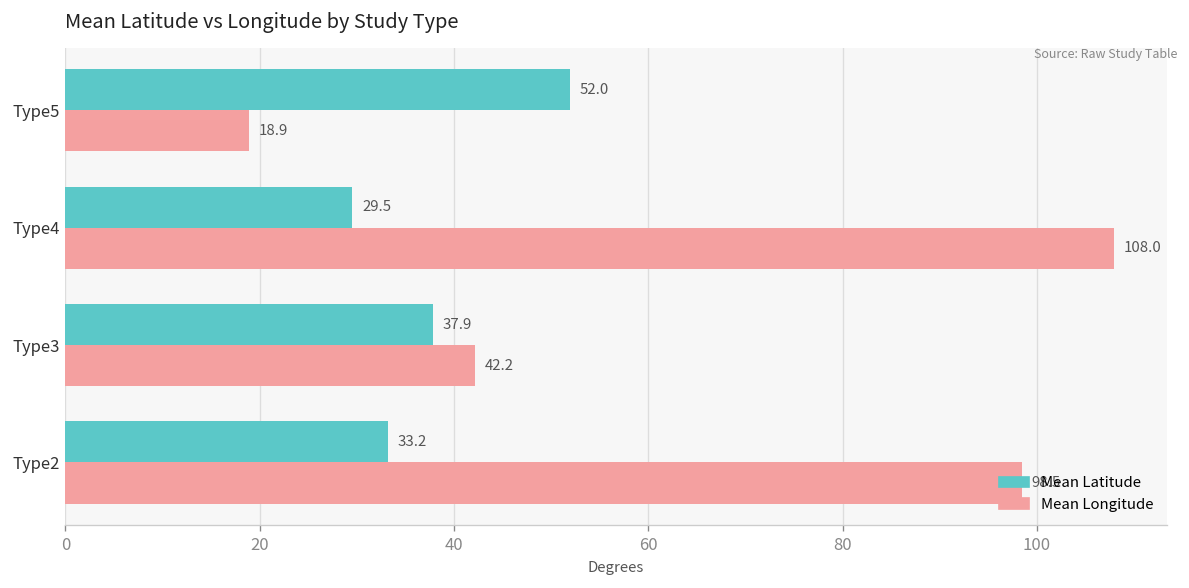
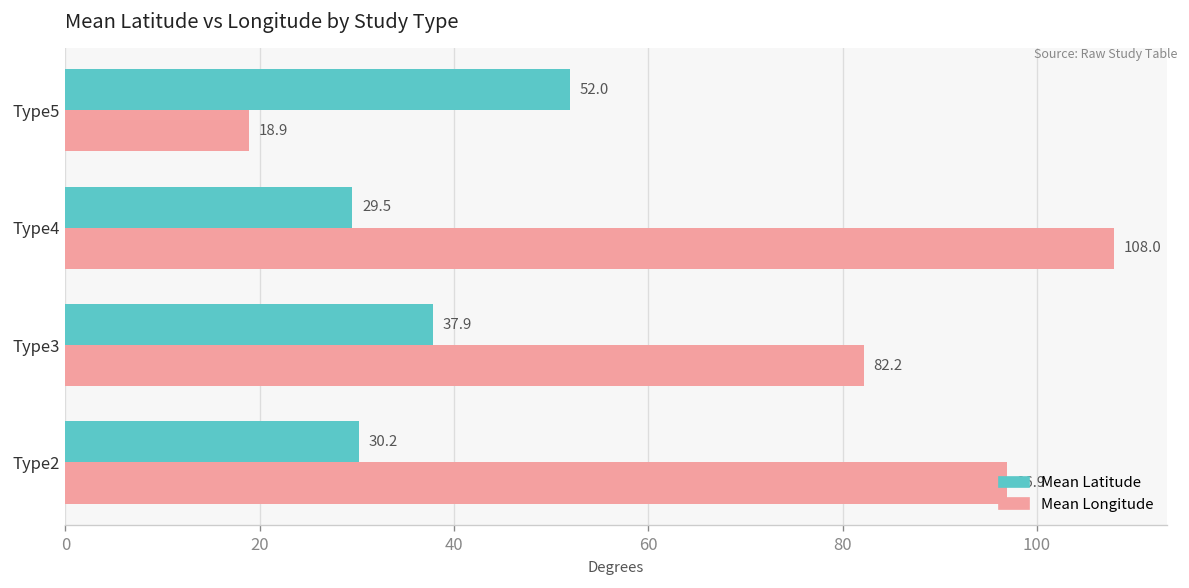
Mean Longitude, Type3: 42.2 -> 82.2
Mean Latitude, Type2: 33.2 -> 30.2
Mean Longitude, Type2: 98.5 -> 96.9
